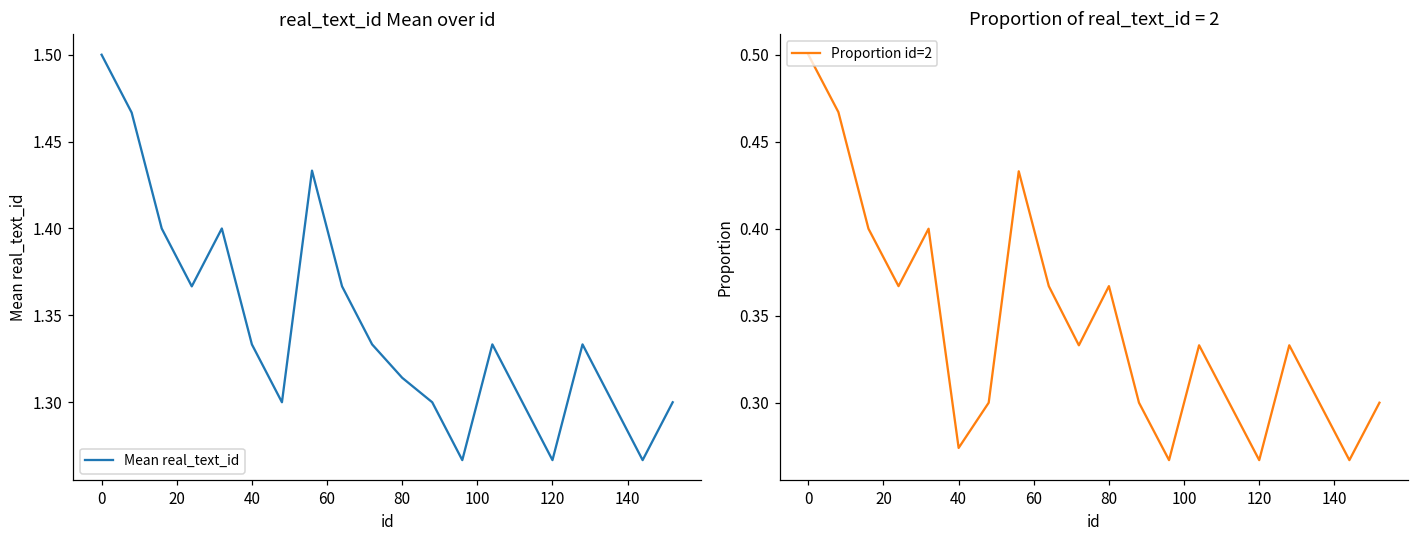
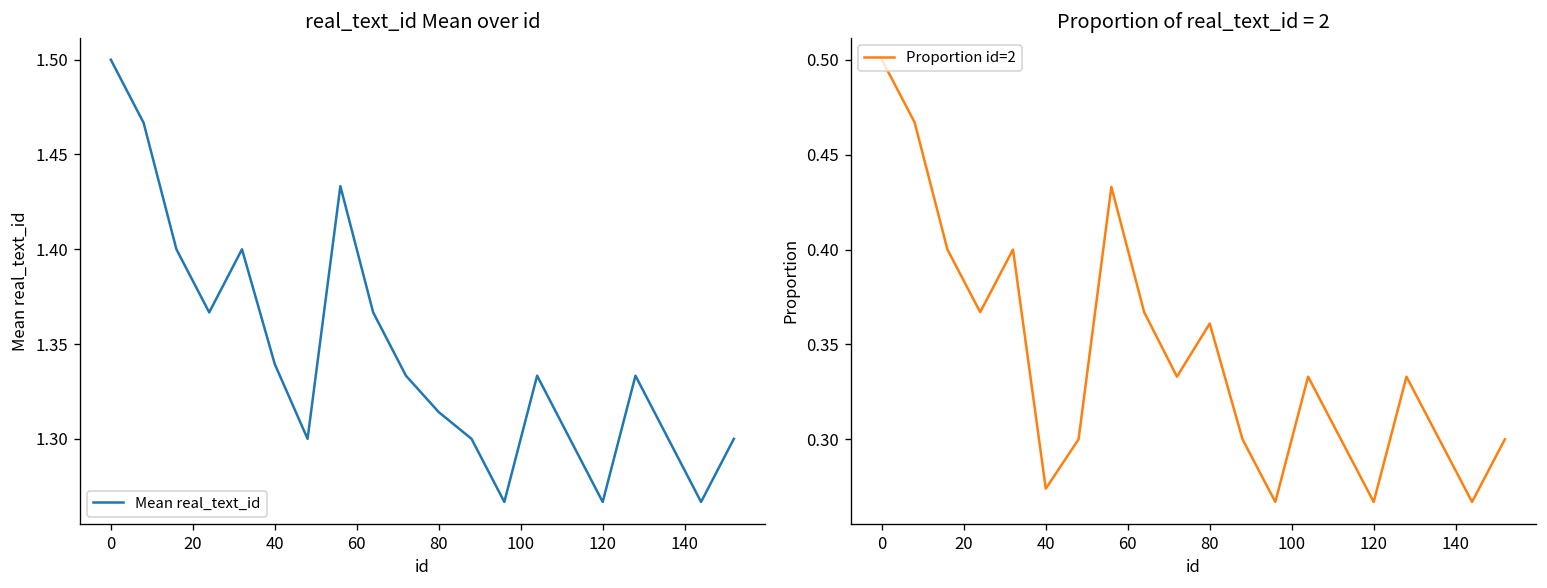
real_text_id Mean over id, 40: 1.333 -> 1.339
Proportion of real_text_id = 2, 80: 0.367 -> 0.361
